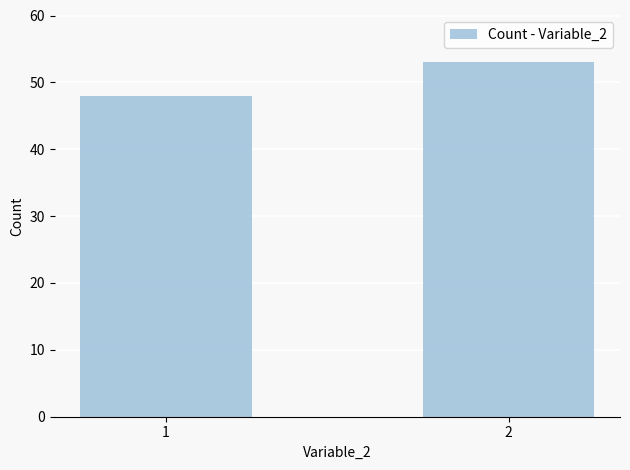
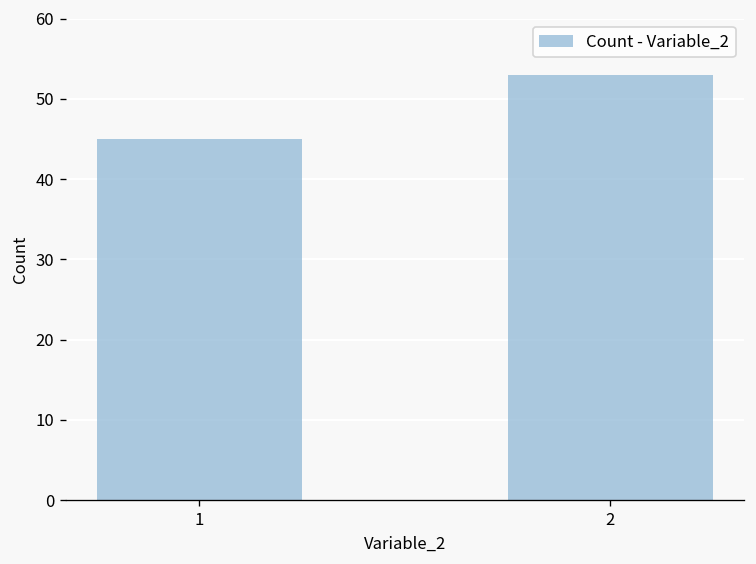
1: 48 -> 45
